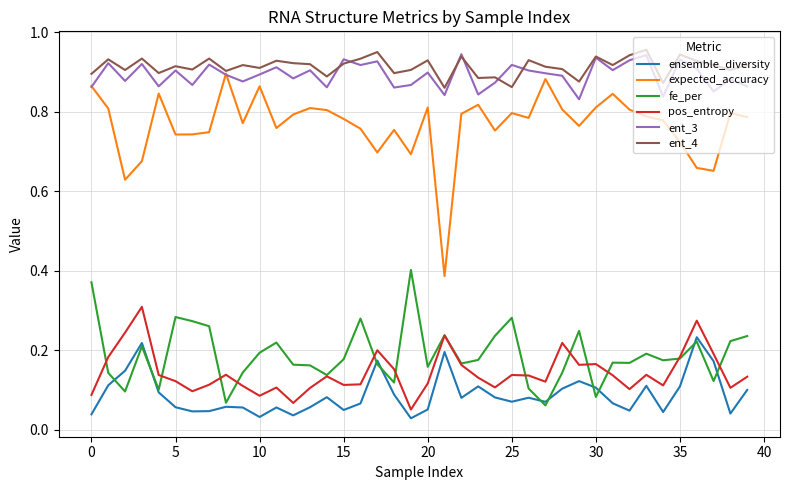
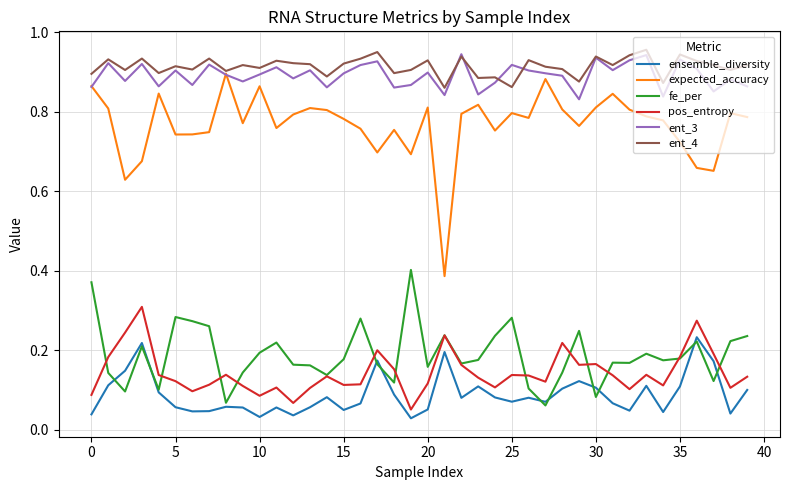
ent_3, 15: 0.93 -> 0.90
